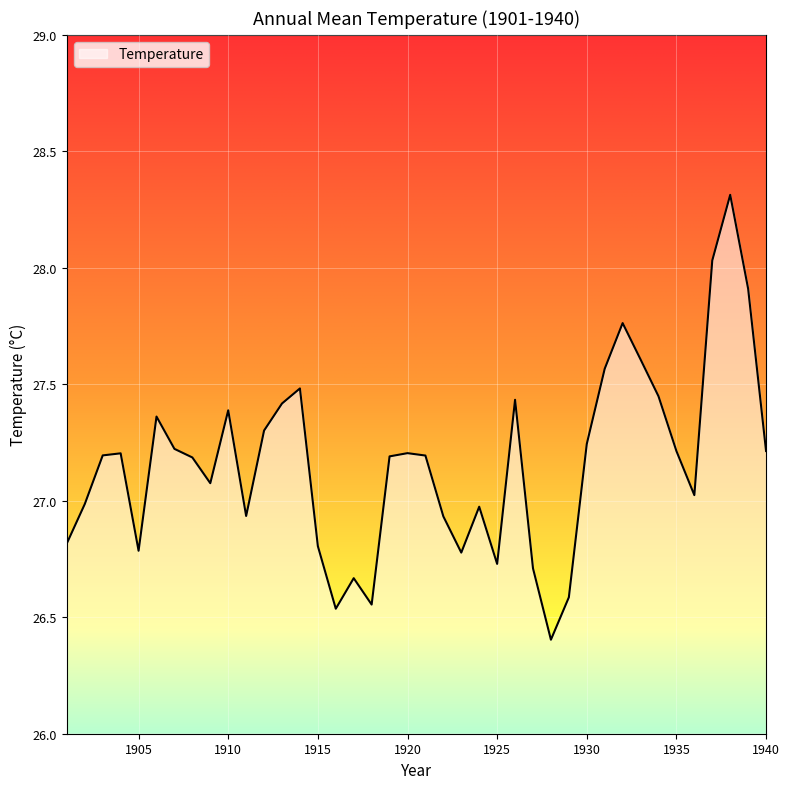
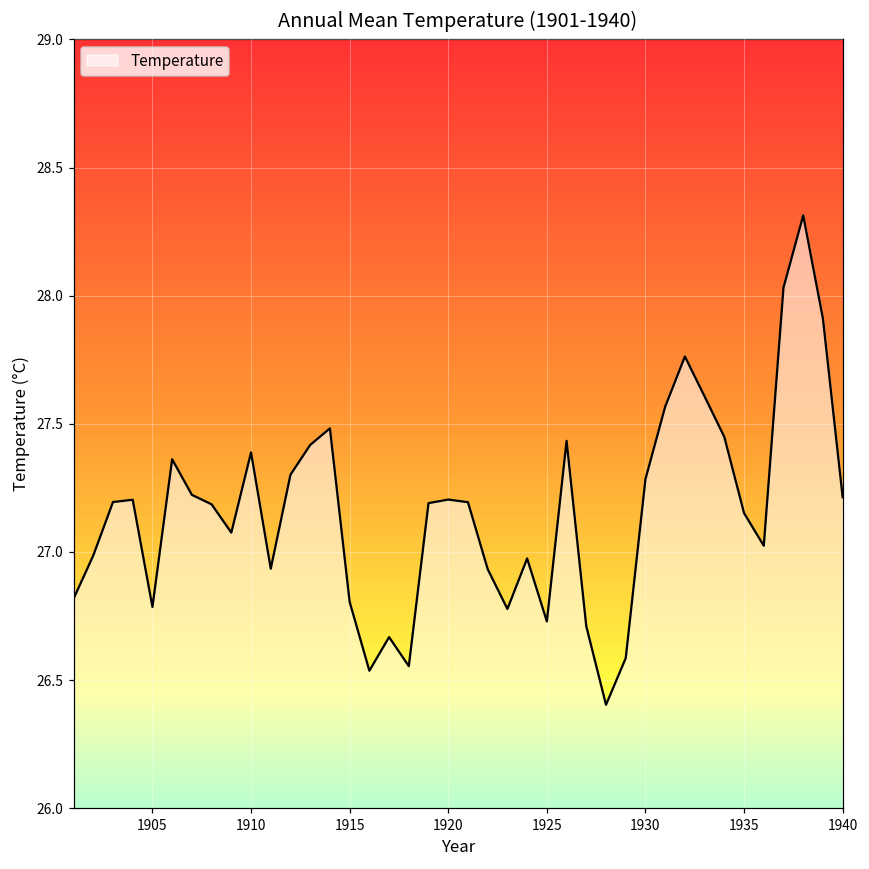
1930: 27.24 -> 27.28
1935: 27.21 -> 27.15
